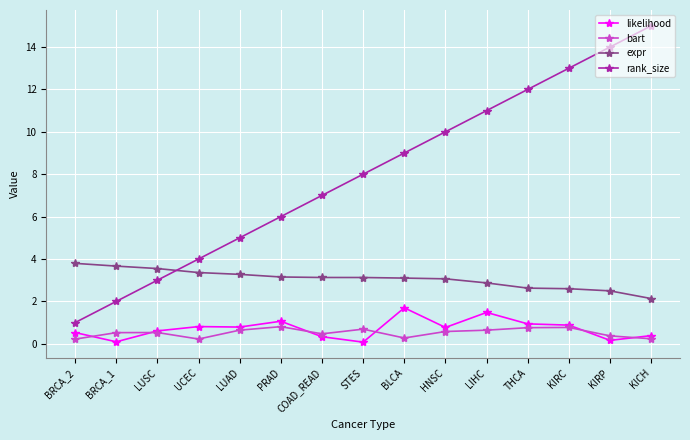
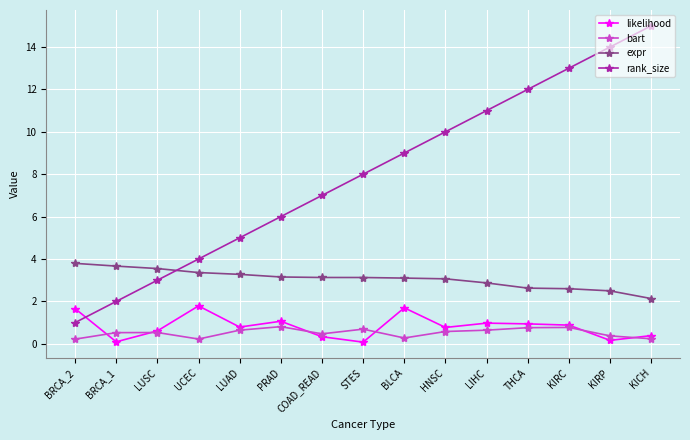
likelihood, BRCA_2: 0.5 -> 1.7
likelihood, UCEC: 0.8 -> 1.8
likelihood, LIHC: 1.5 -> 1.0
